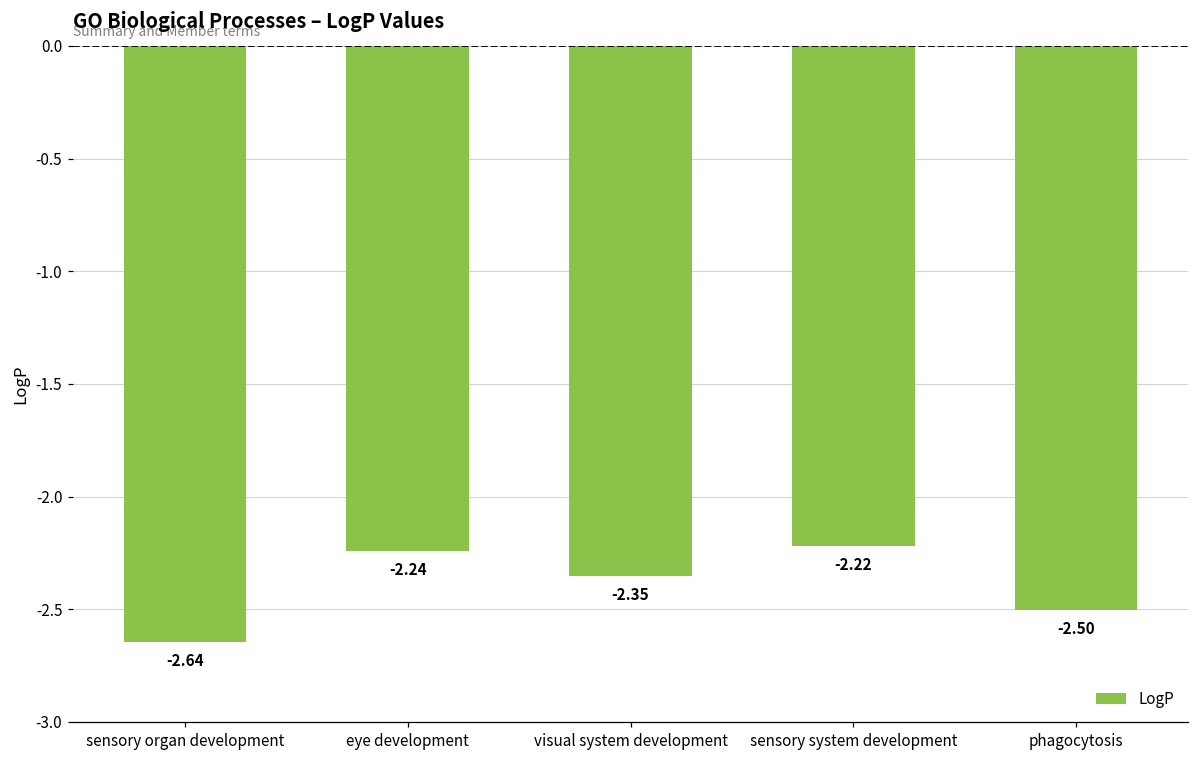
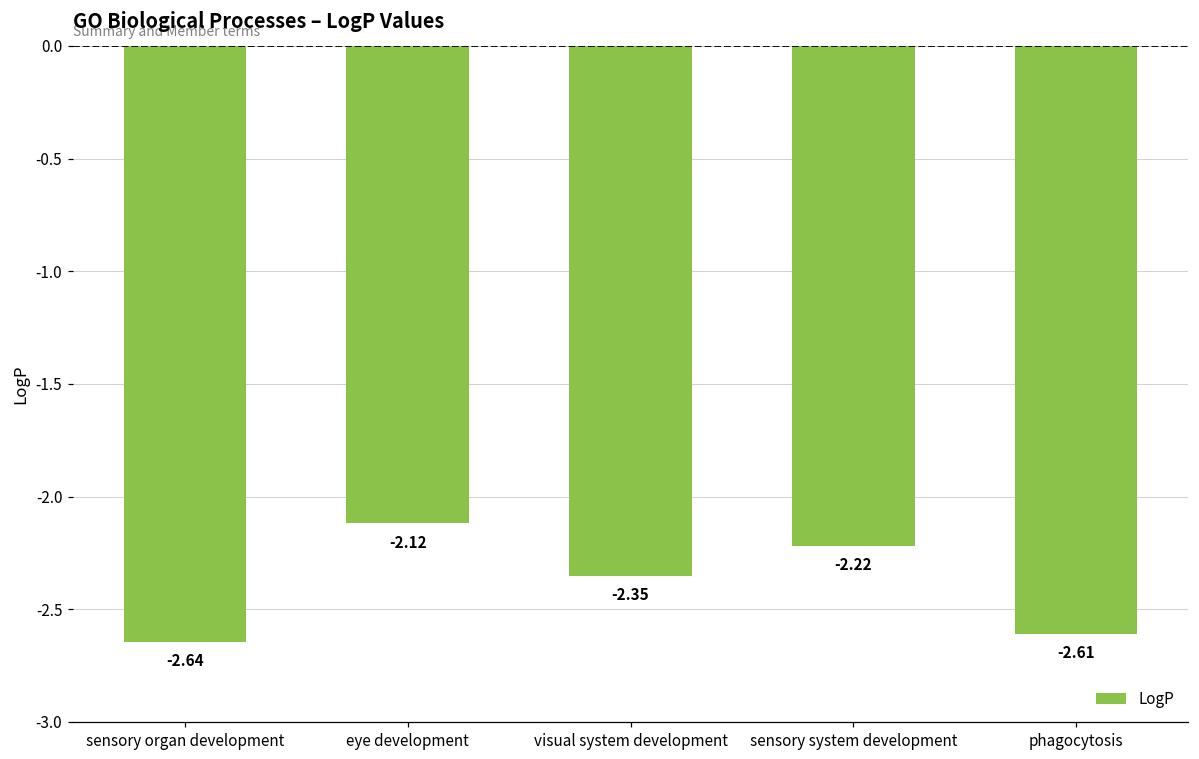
eye development: -2.24 -> -2.12
phagocytosis: -2.50 -> -2.61
